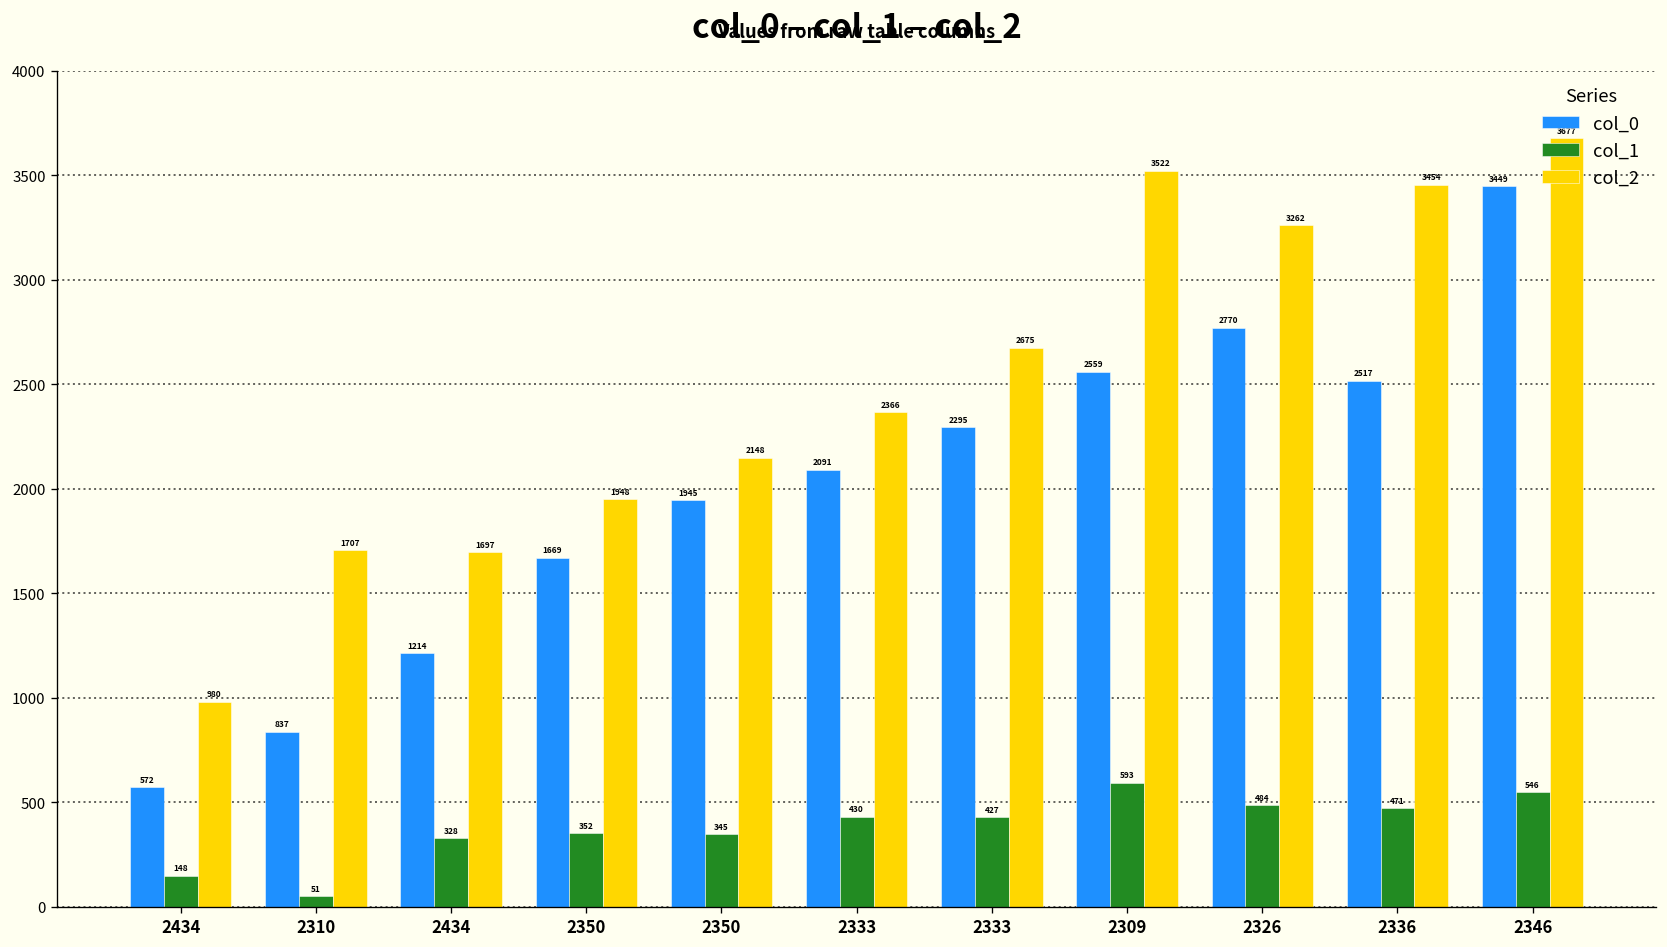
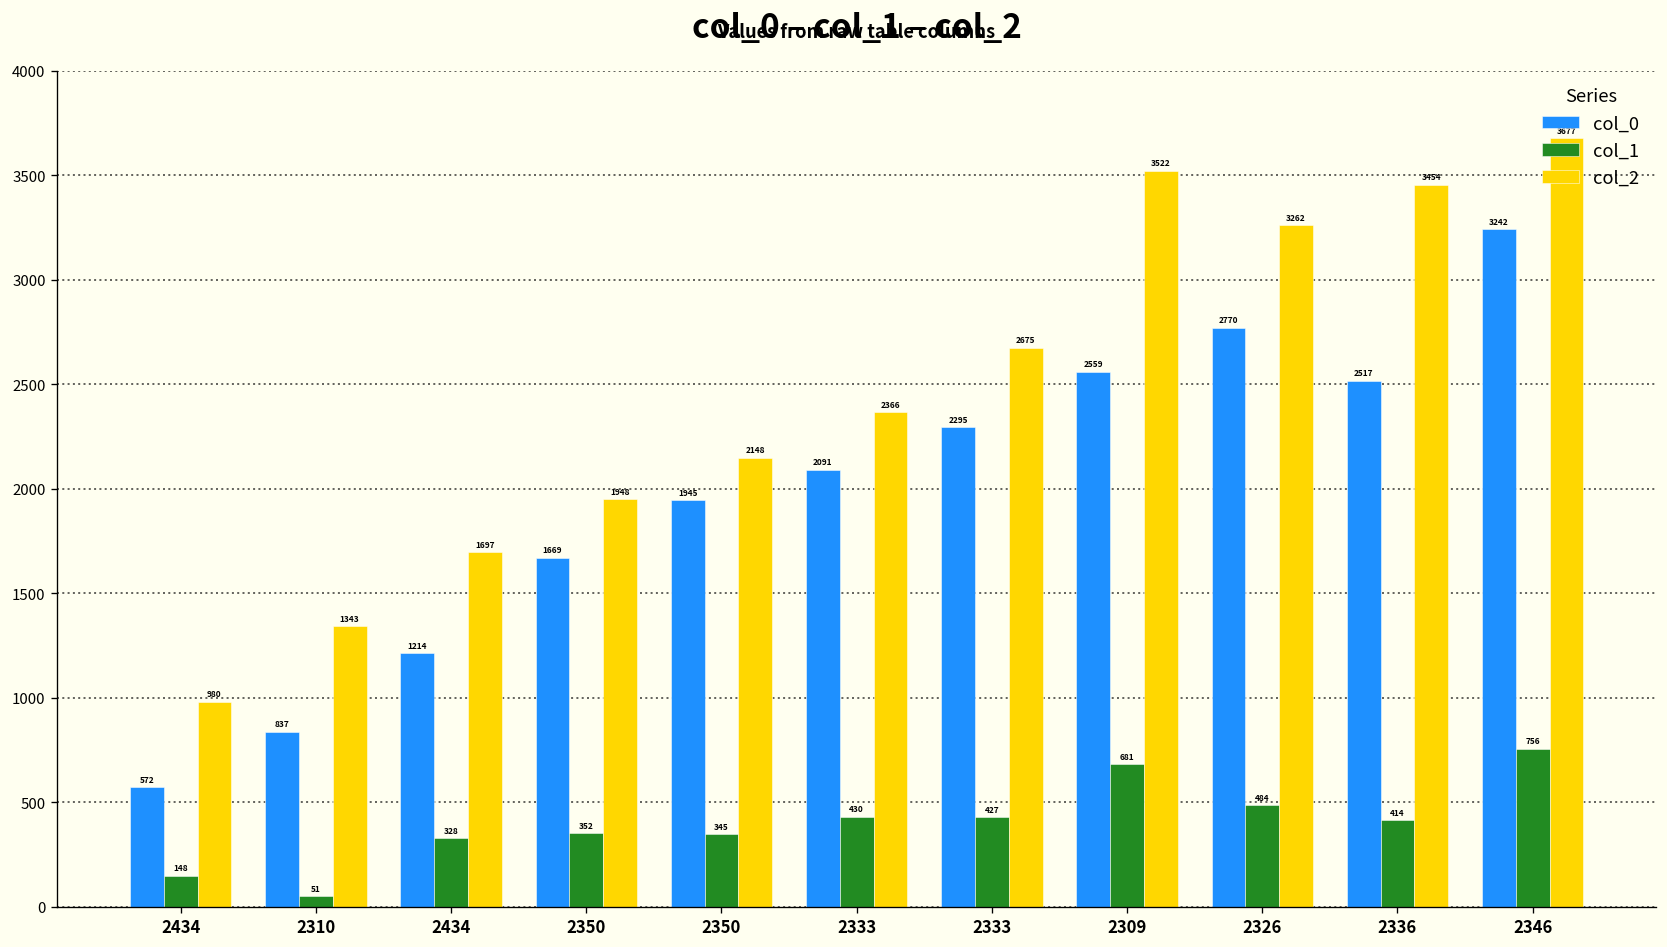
col_2, 2310: 1707 -> 1343
col_1, 2309: 593 -> 681
col_1, 2336: 471 -> 414
col_0, 2346: 3449 -> 3242
col_1, 2346: 546 -> 756
